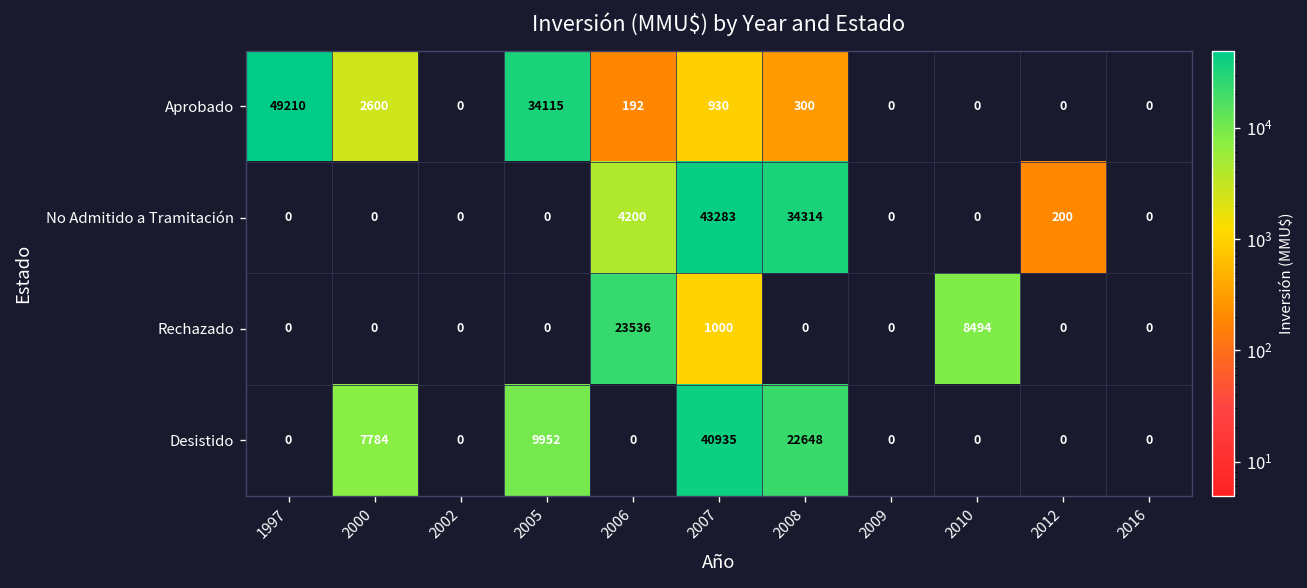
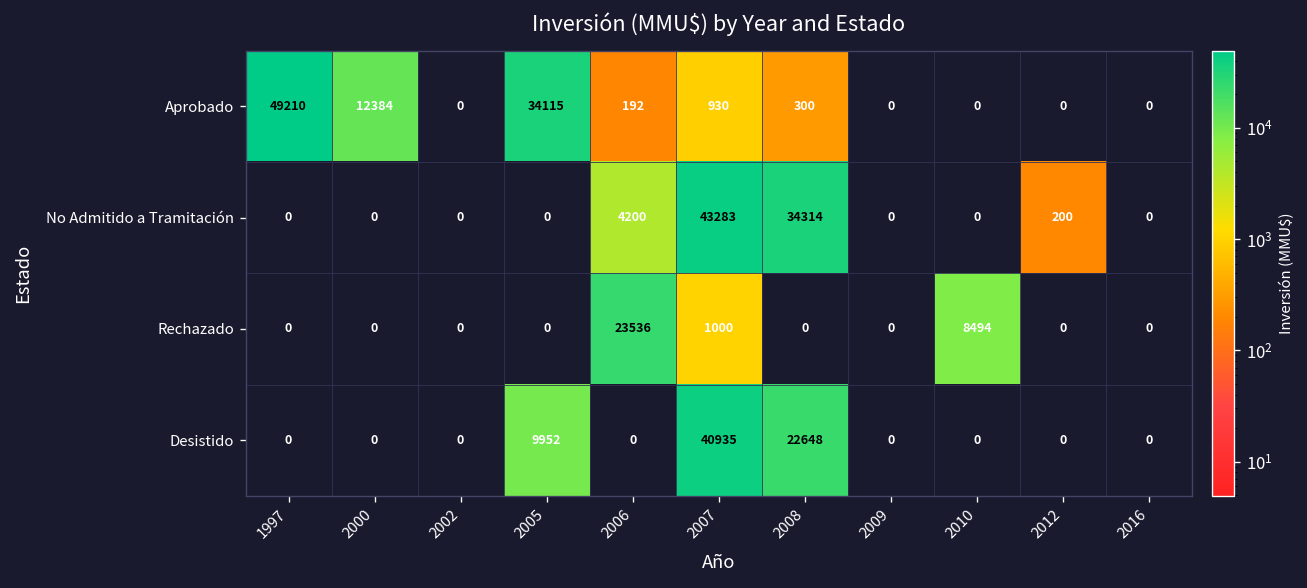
Aprobado, 2000: 2600 -> 12384
Desistido, 2000: 7784 -> 0
